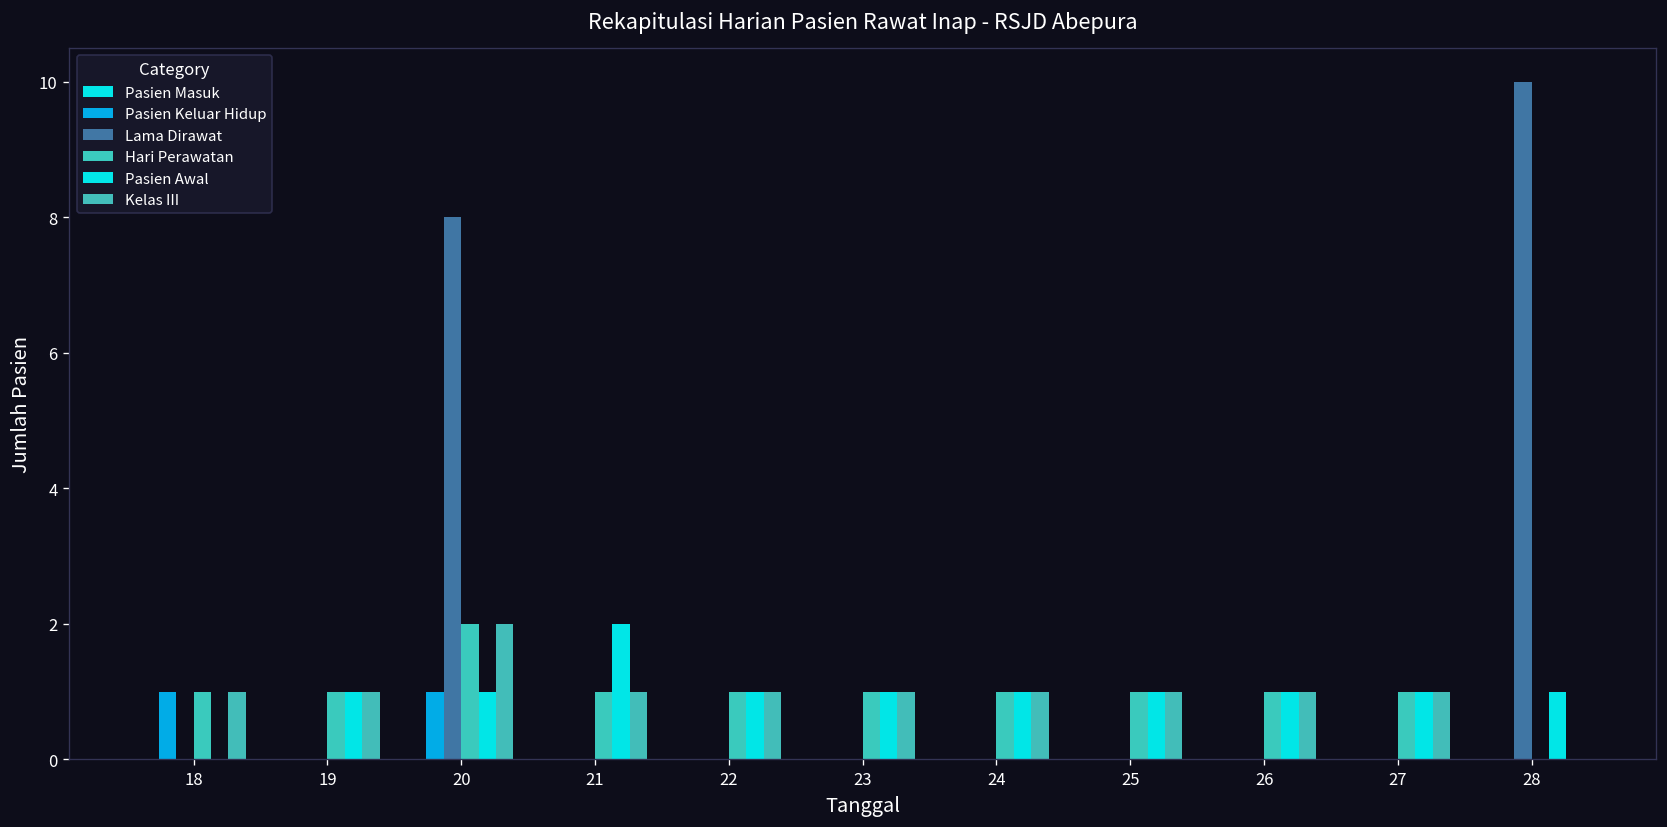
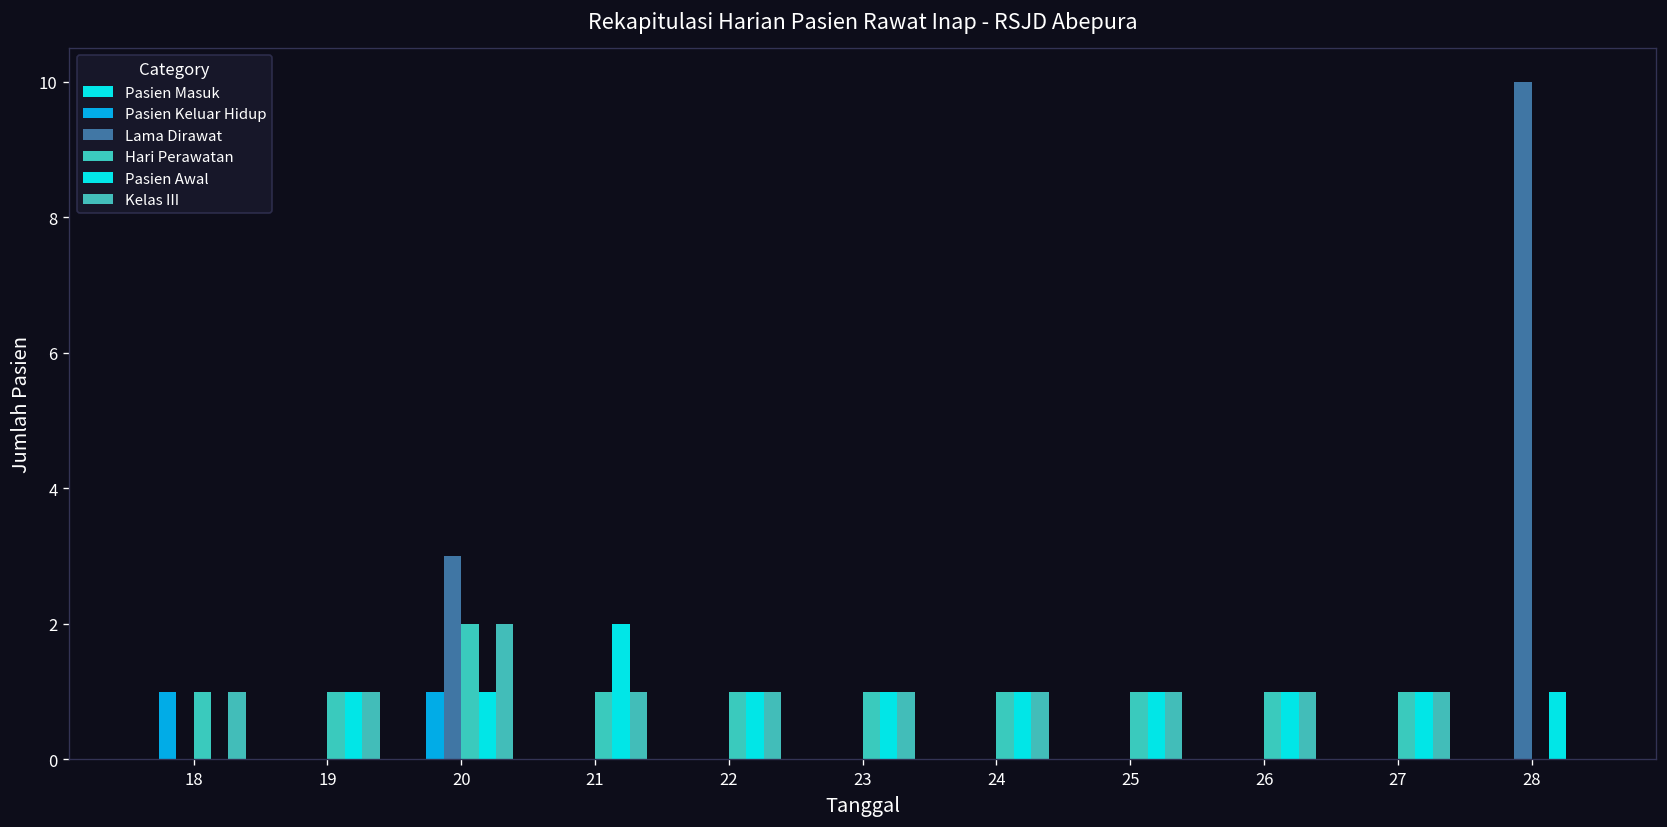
Lama Dirawat, 20: 8 -> 3
